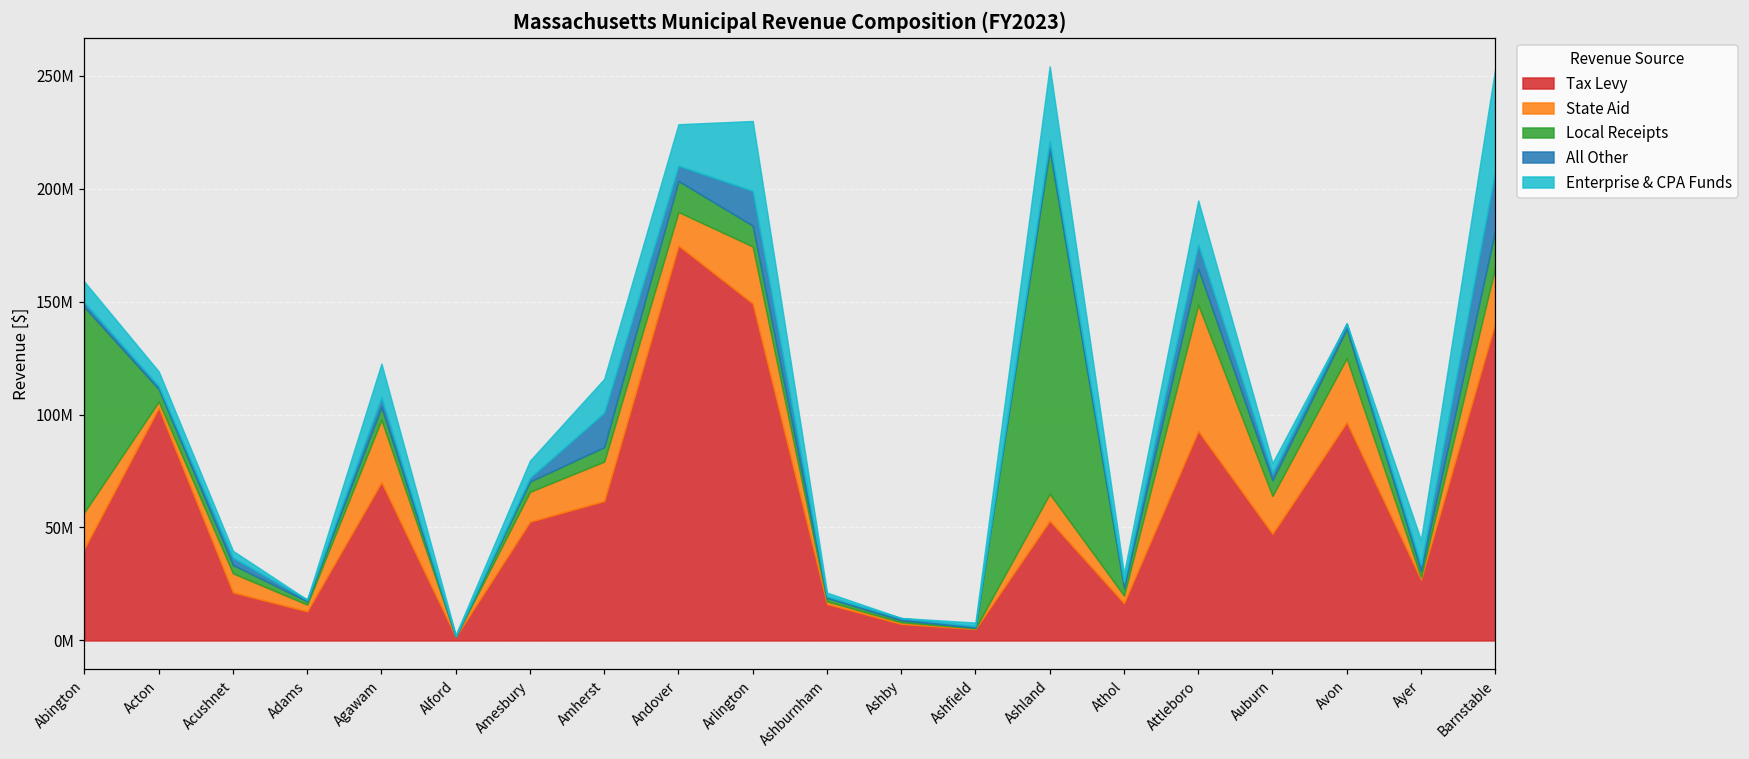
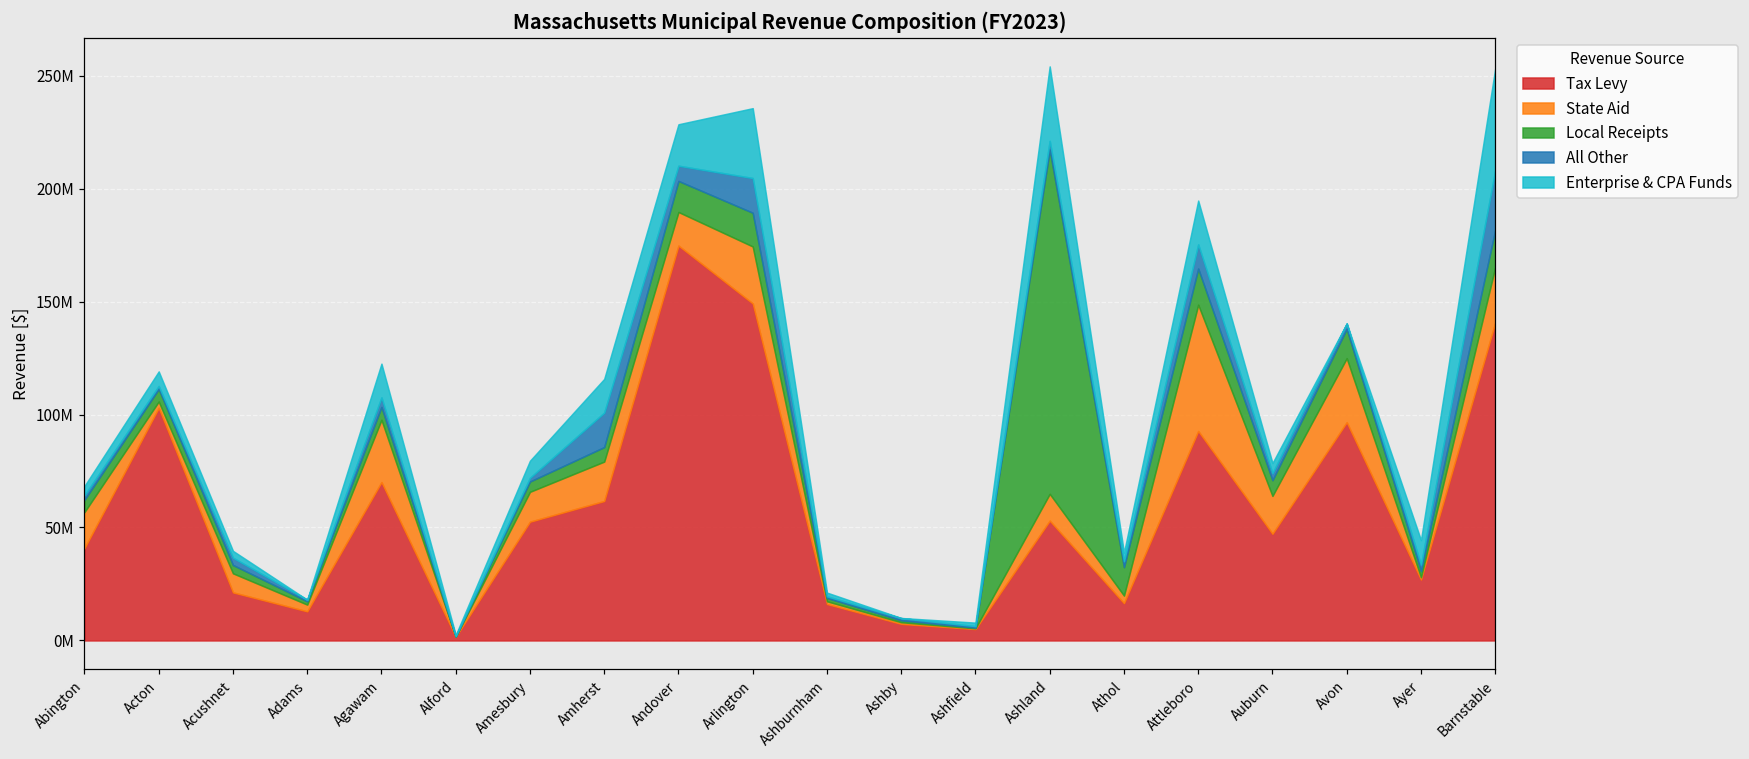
Local Receipts, Abington: 91000000 -> 5000000
Enterprise & CPA Funds, Abington: 9000000 -> 4000000
Local Receipts, Arlington: 9000000 -> 15000000
Local Receipts, Athol: 3000000 -> 13000000
